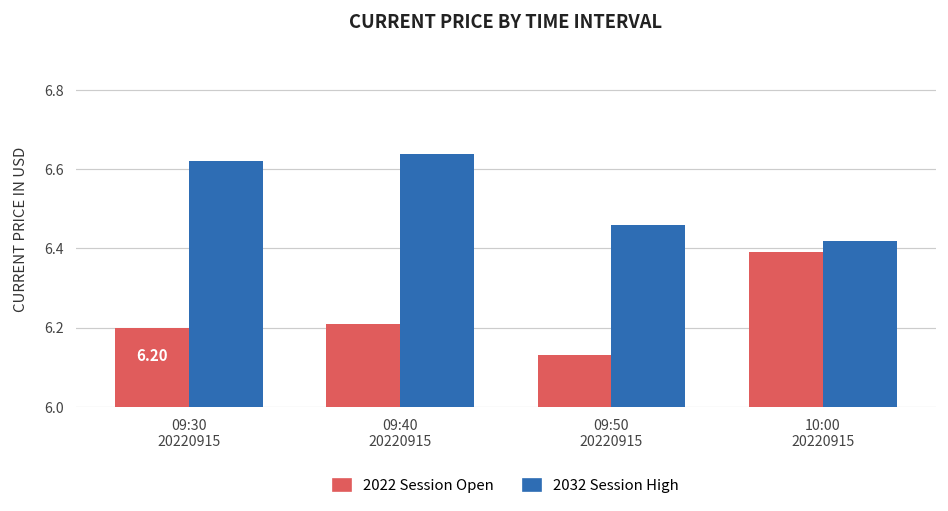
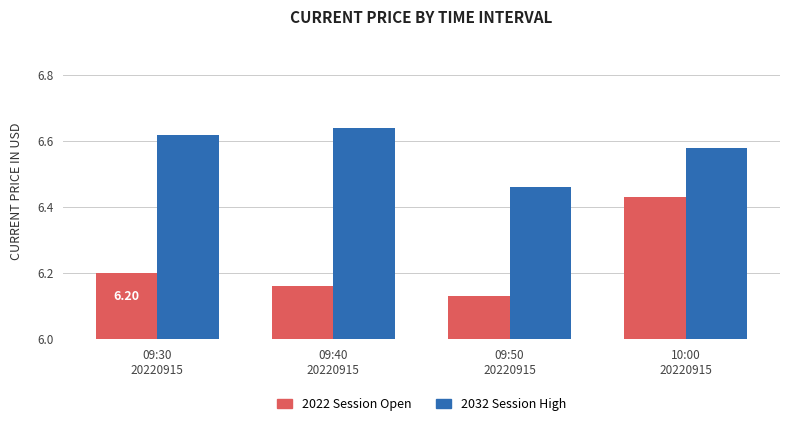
2022 Session Open, 09:40 20220915: 6.21 -> 6.16
2022 Session Open, 10:00 20220915: 6.39 -> 6.43
2032 Session High, 10:00 20220915: 6.42 -> 6.58
